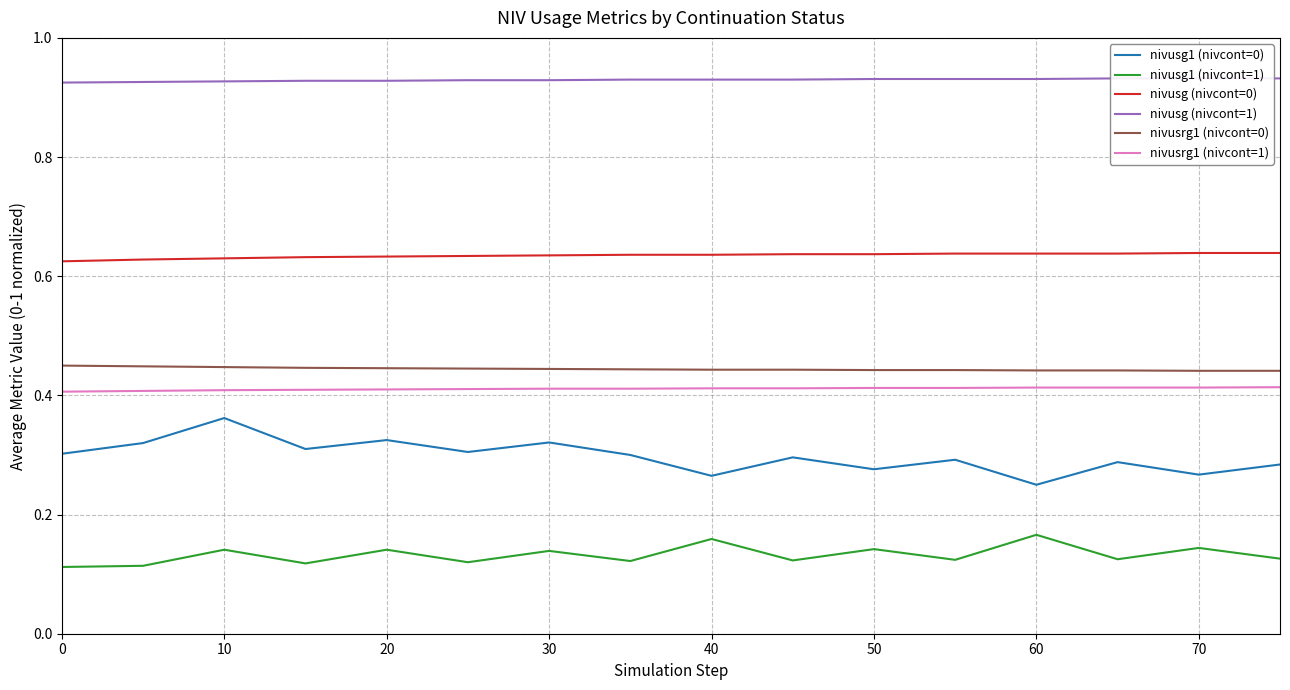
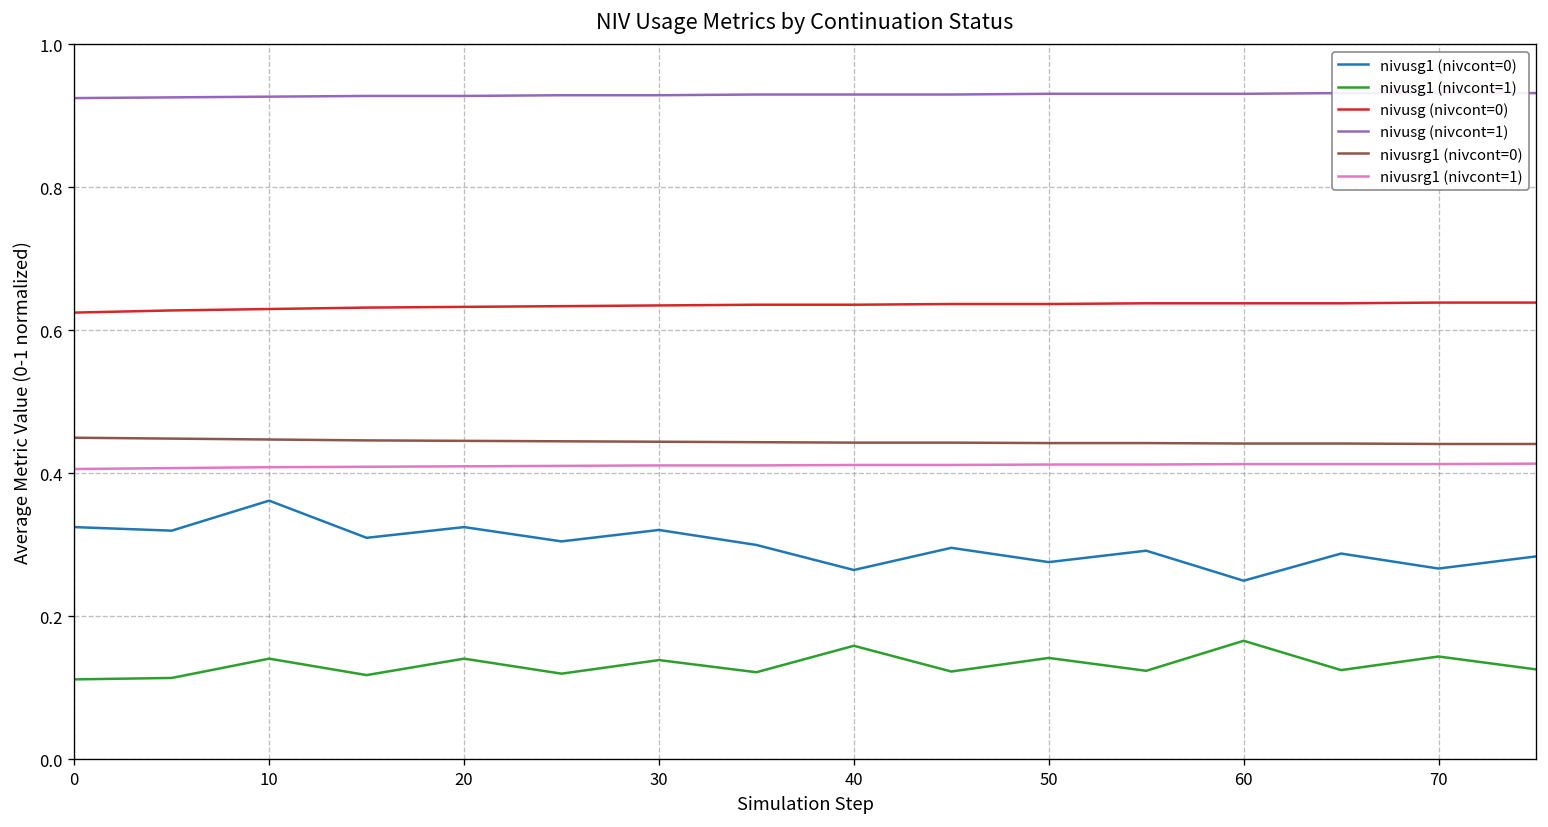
nivusg1 (nivcont=0), 0: 0.30 -> 0.33
